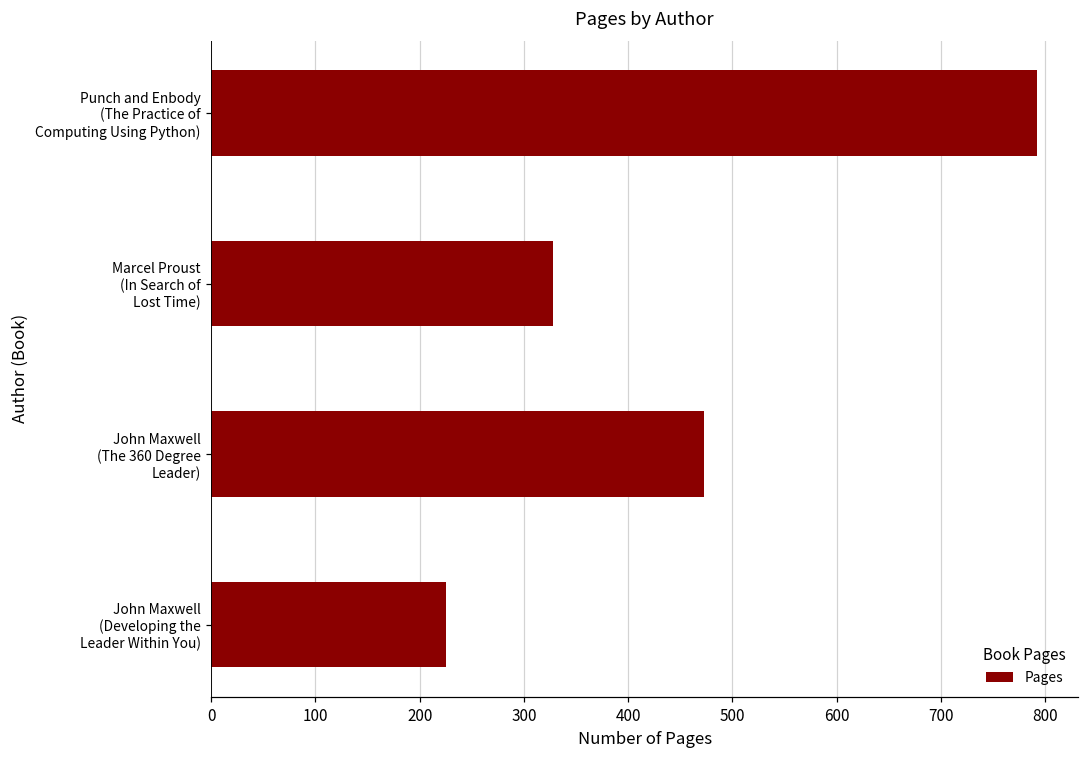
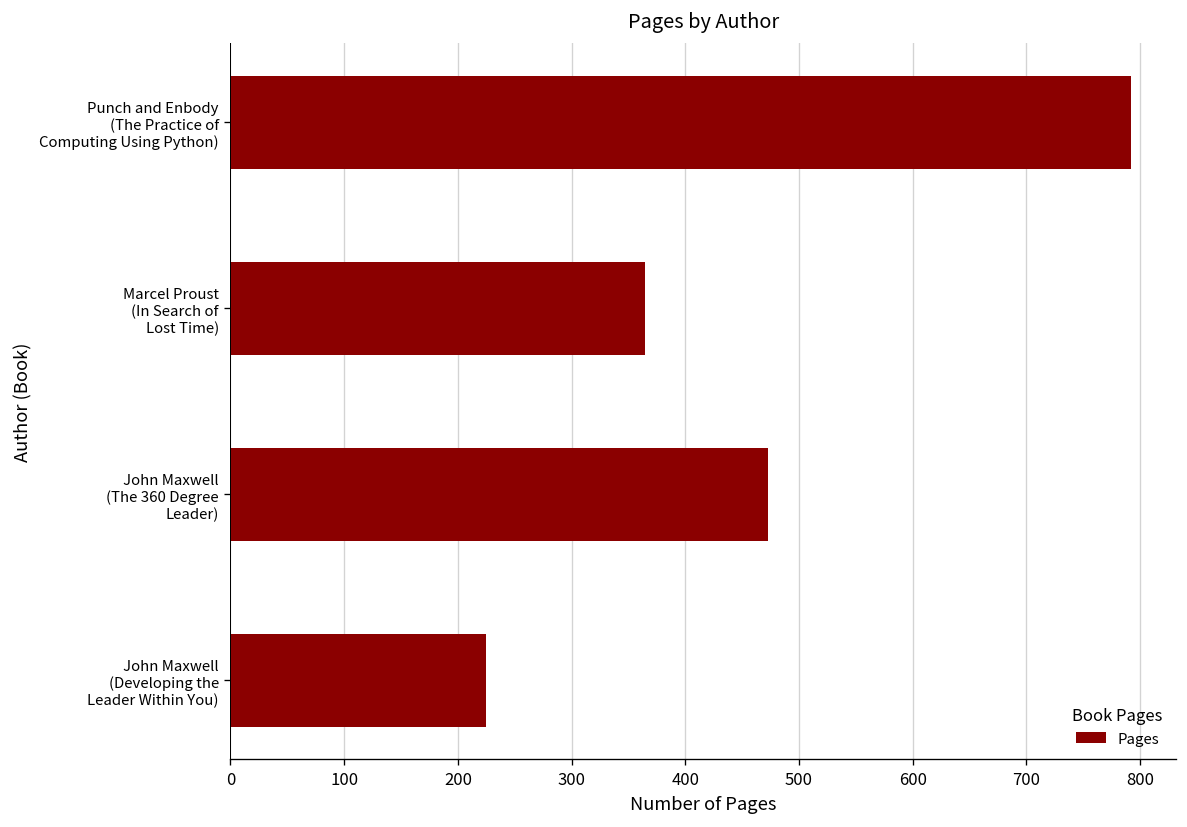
Marcel Proust (In Search of Lost Time): 330 -> 370
